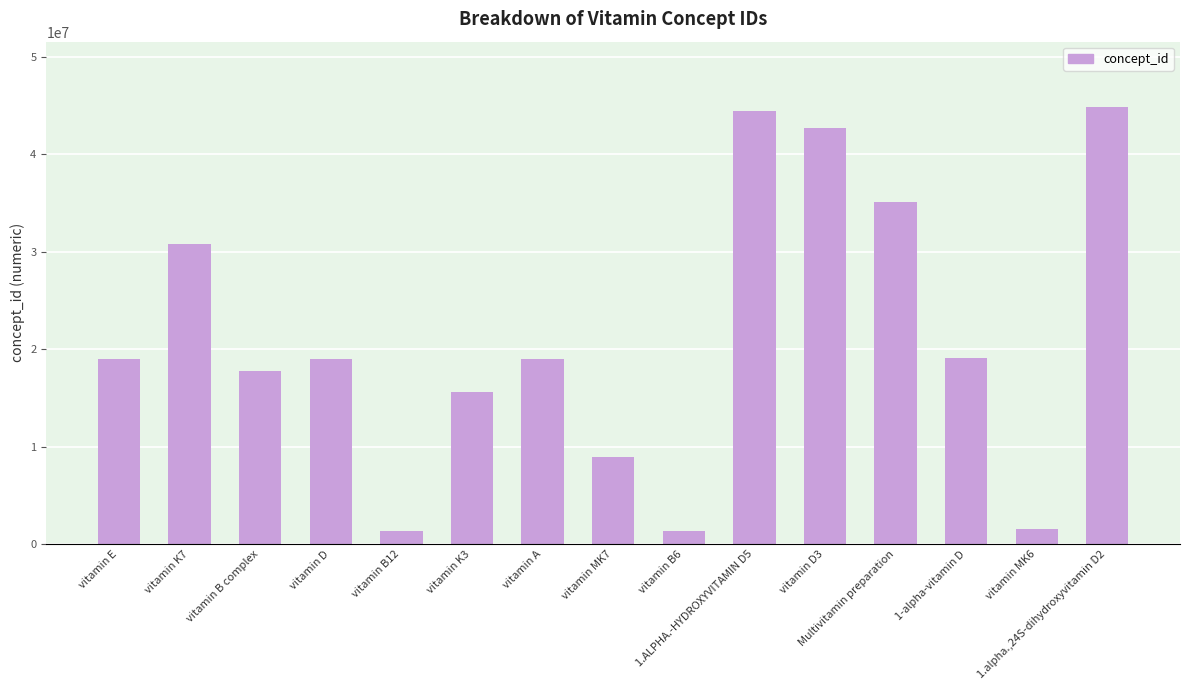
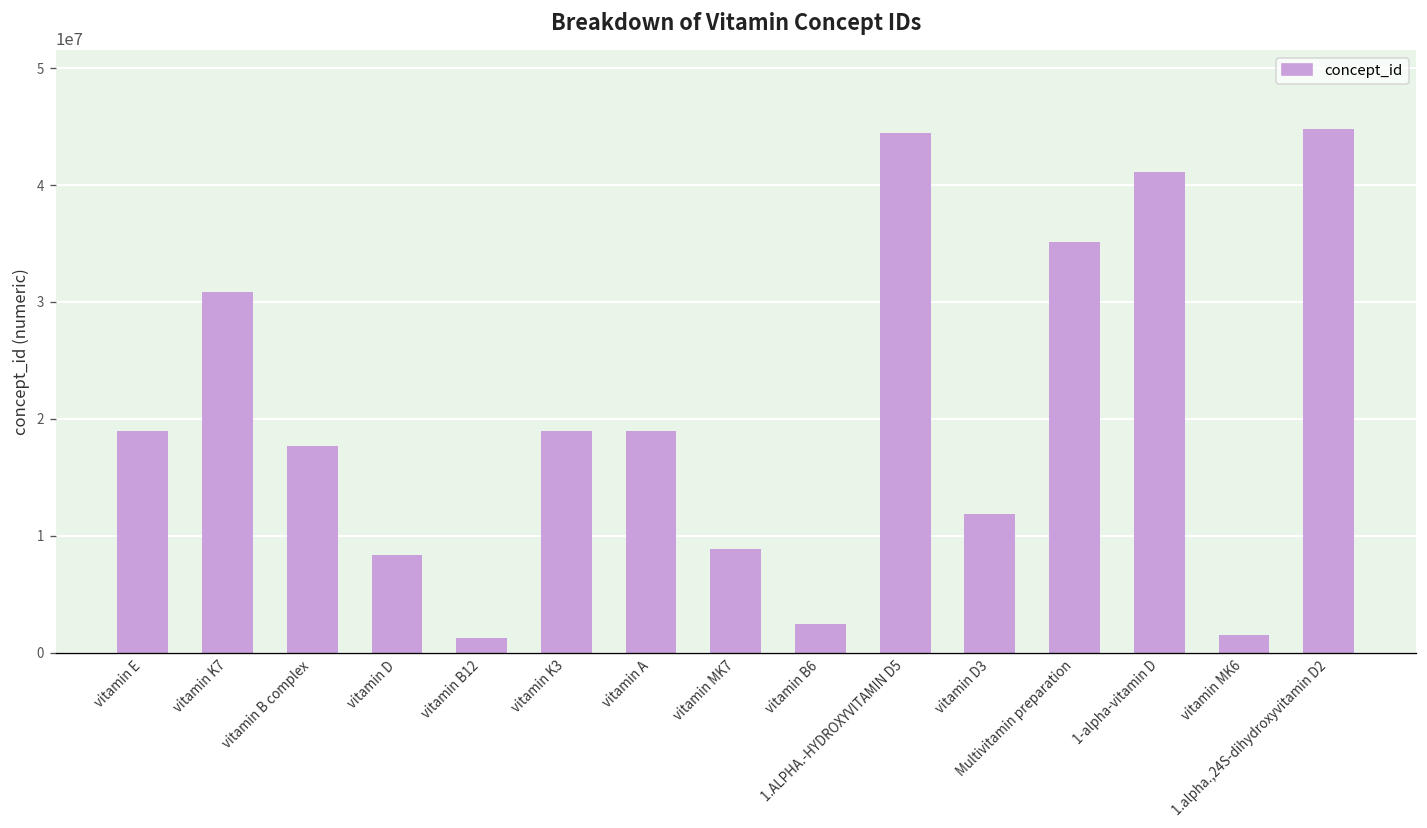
vitamin D: 19000000 -> 8000000
vitamin K3: 16000000 -> 19000000
vitamin B6: 1000000 -> 2000000
vitamin D3: 43000000 -> 12000000
1-alpha-vitamin D: 19000000 -> 41000000
